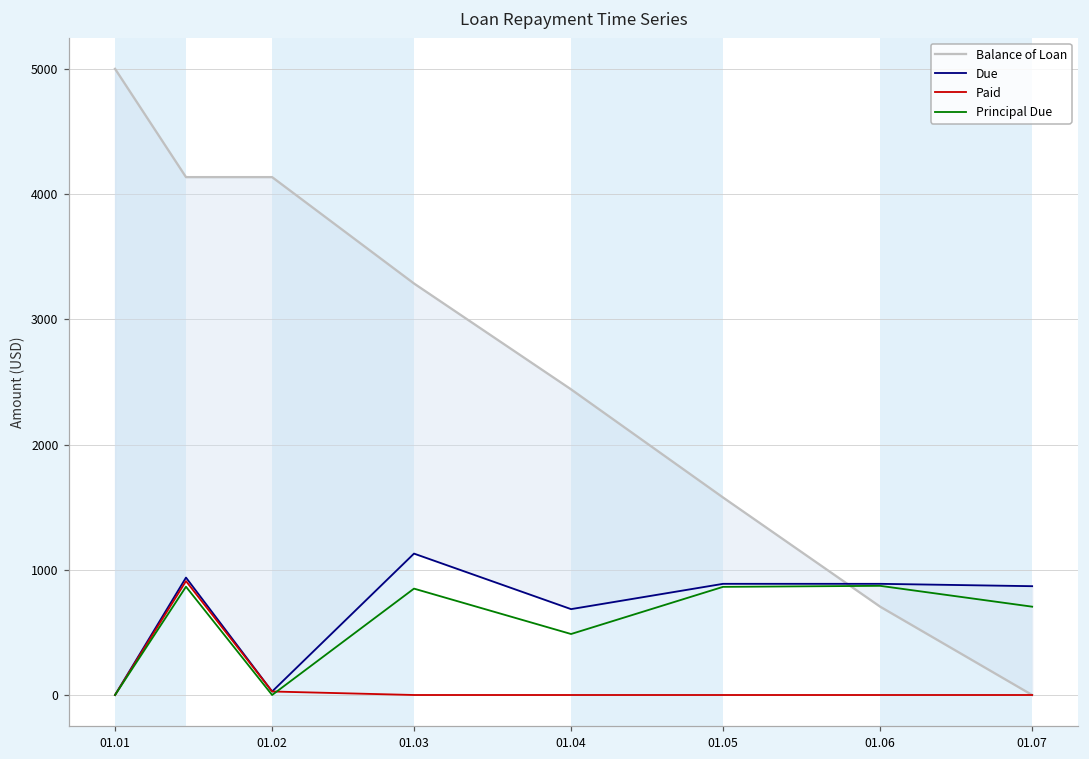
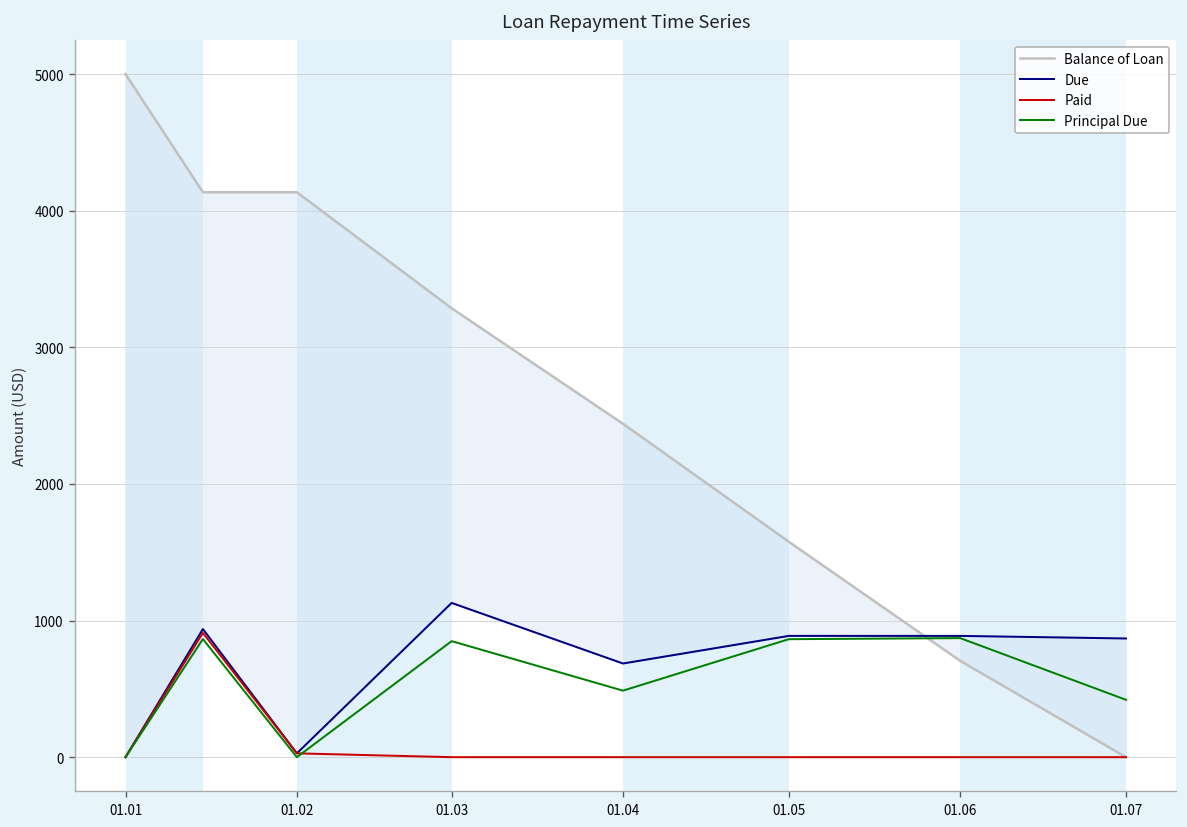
Principal Due, 01.07: 710 -> 420
